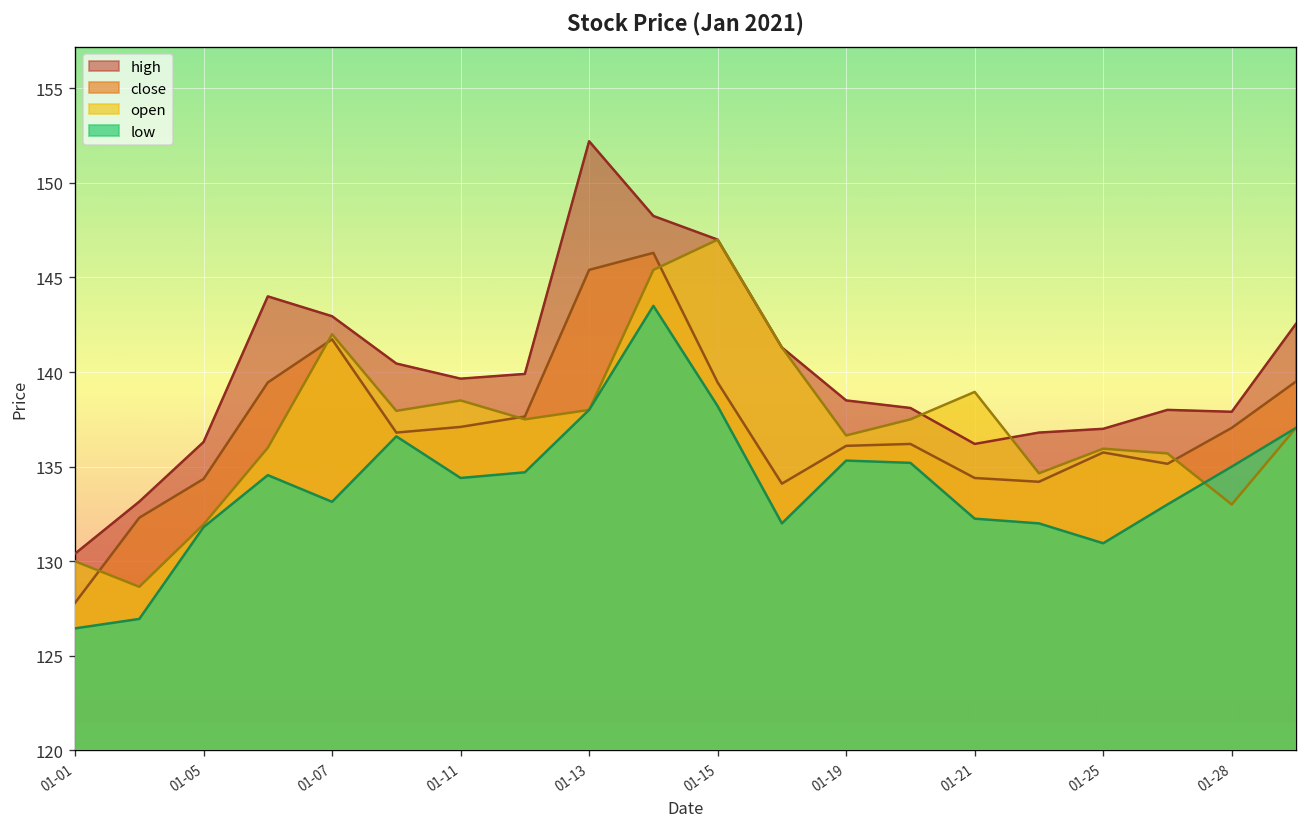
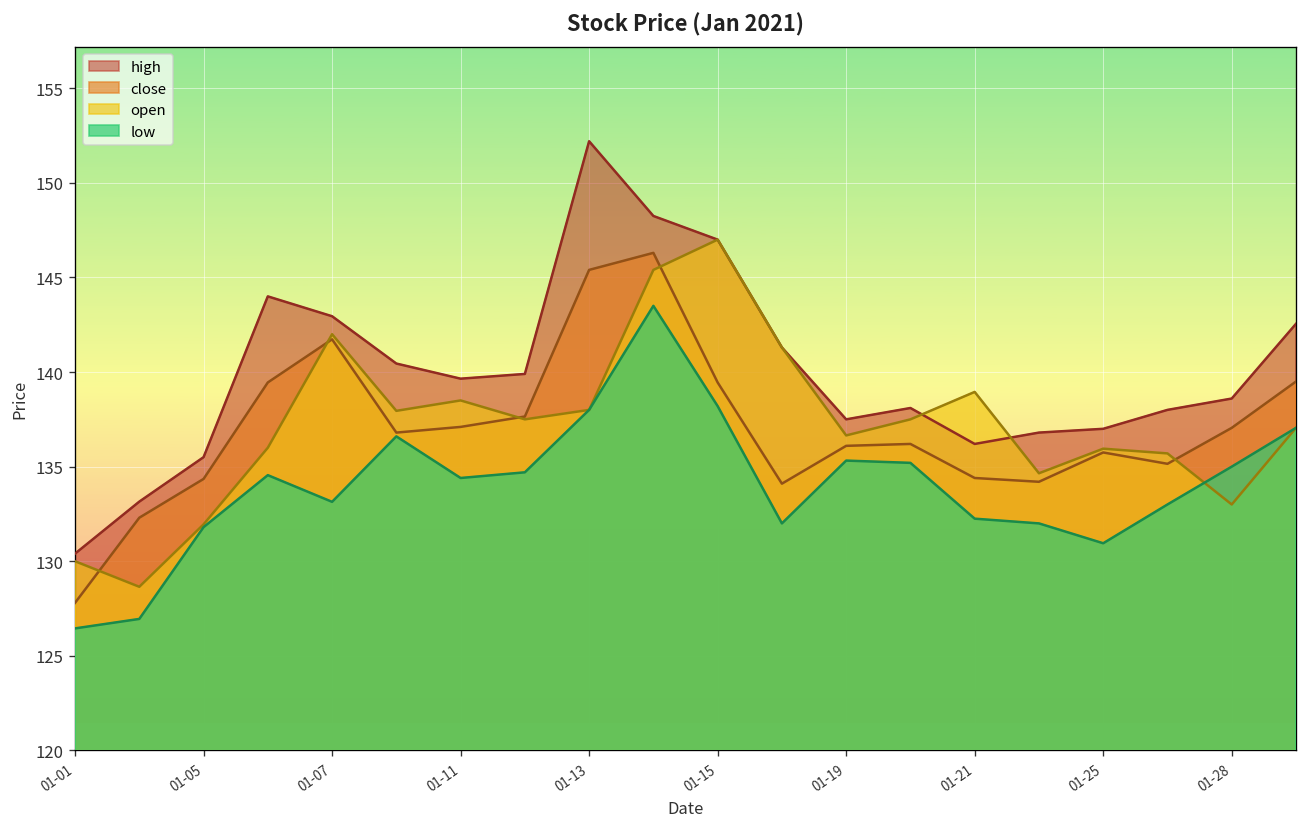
high, 01-05: 136.3 -> 135.5
high, 01-19: 138.5 -> 137.5
high, 01-28: 137.9 -> 138.6
